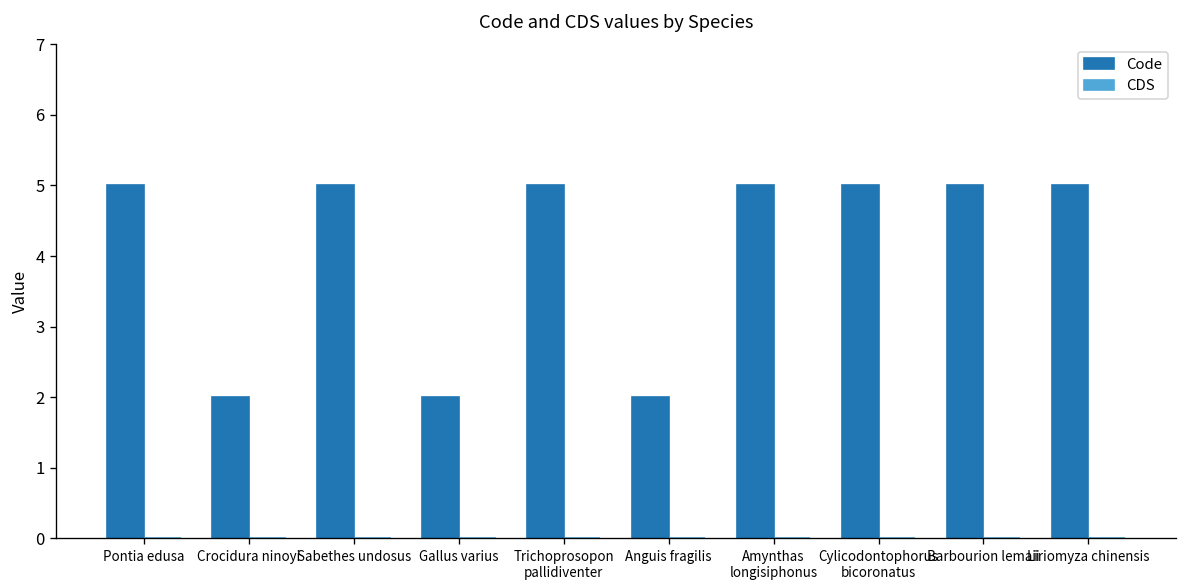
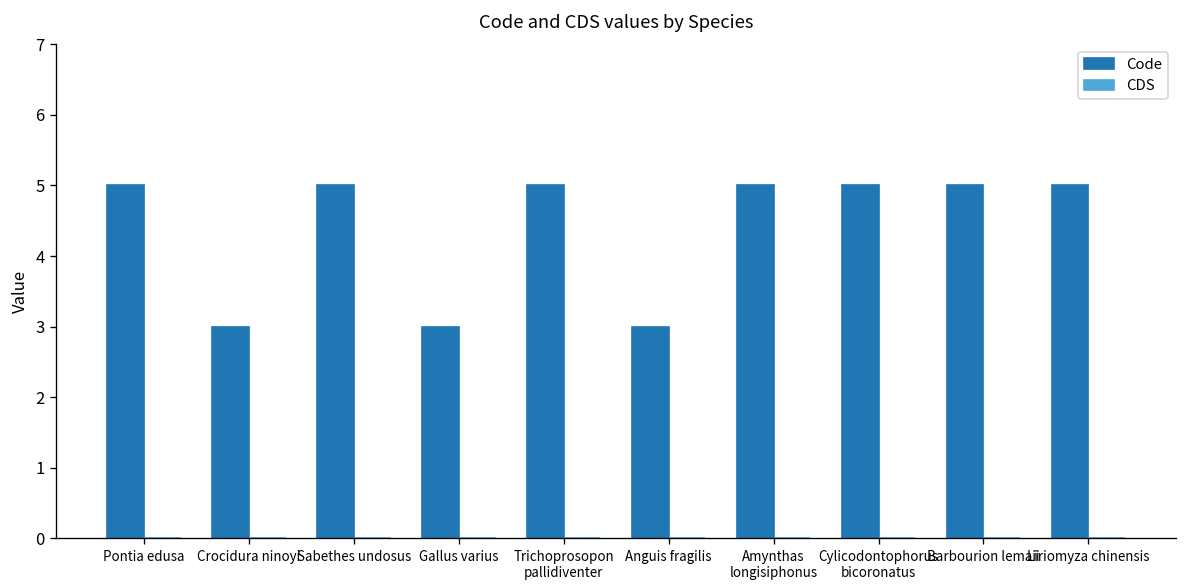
Code, Crocidura ninoyi: 2 -> 3
Code, Gallus varius: 2 -> 3
Code, Anguis fragilis: 2 -> 3
